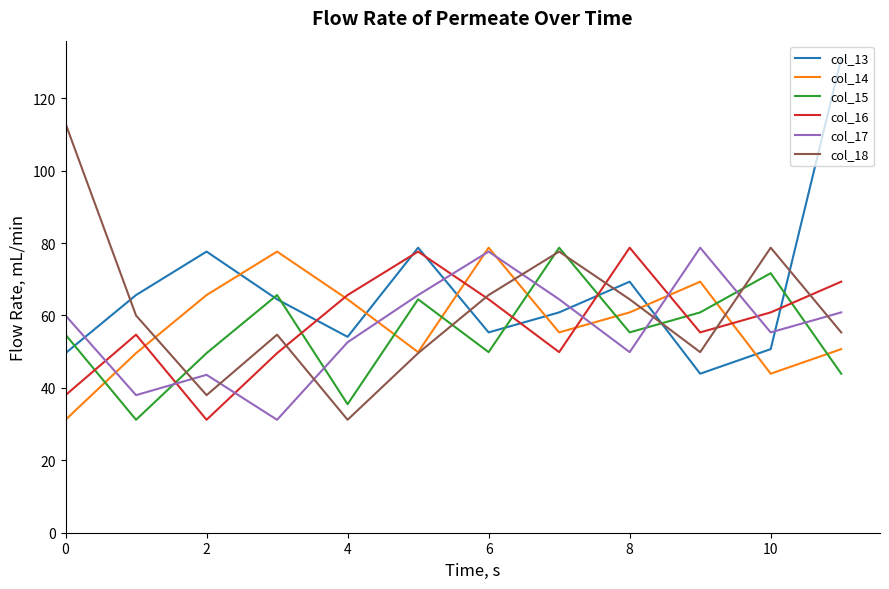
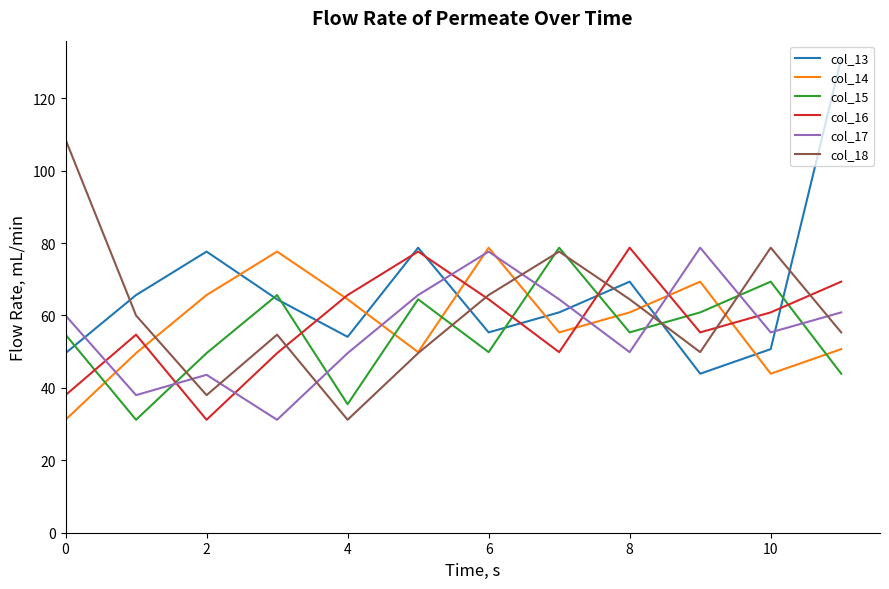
col_18, 0: 113 -> 109
col_17, 4: 53 -> 50
col_15, 10: 72 -> 69
